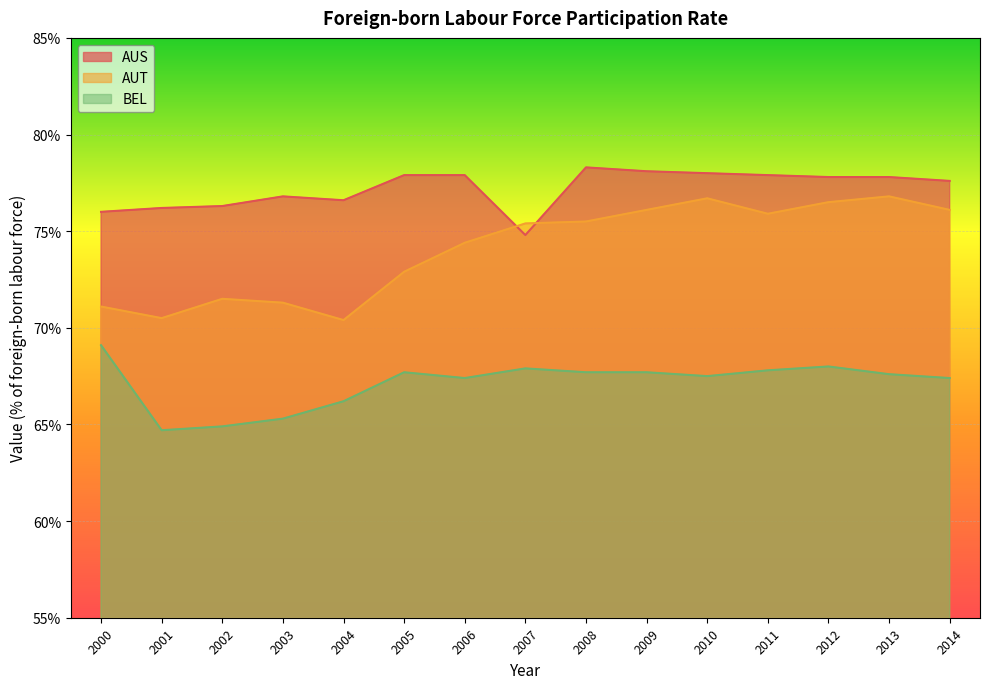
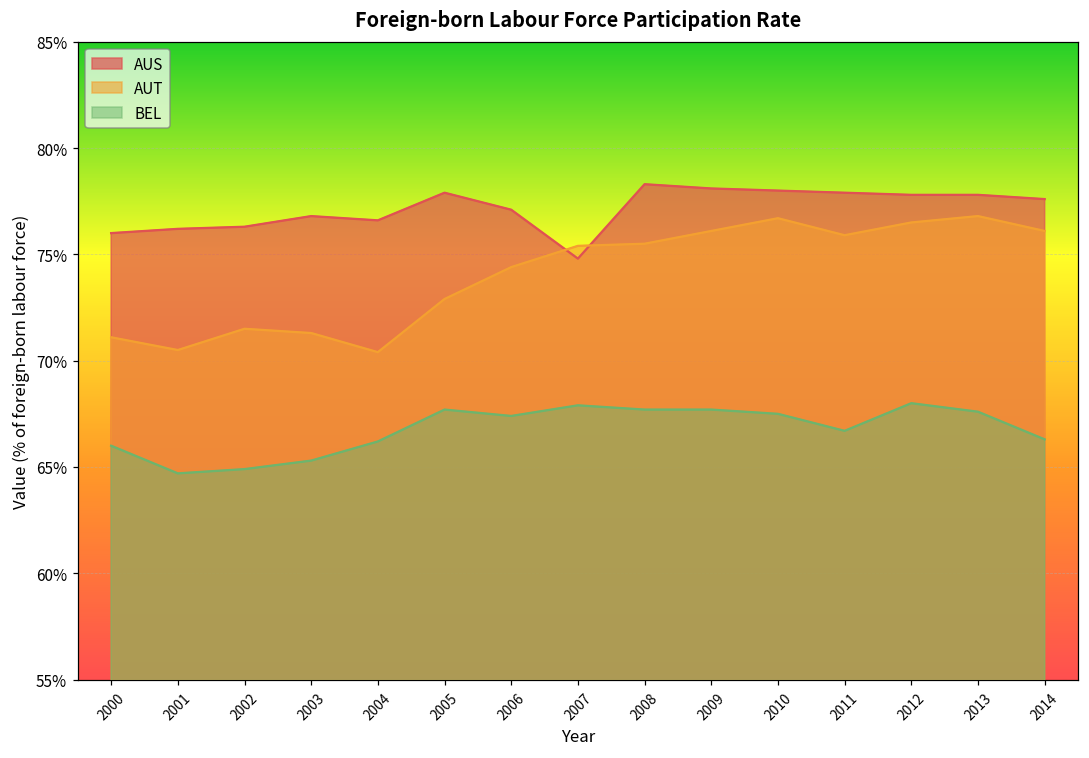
BEL, 2000: 69.1% -> 66.0%
AUS, 2006: 77.9% -> 77.1%
BEL, 2011: 67.8% -> 66.7%
BEL, 2014: 67.4% -> 66.3%
